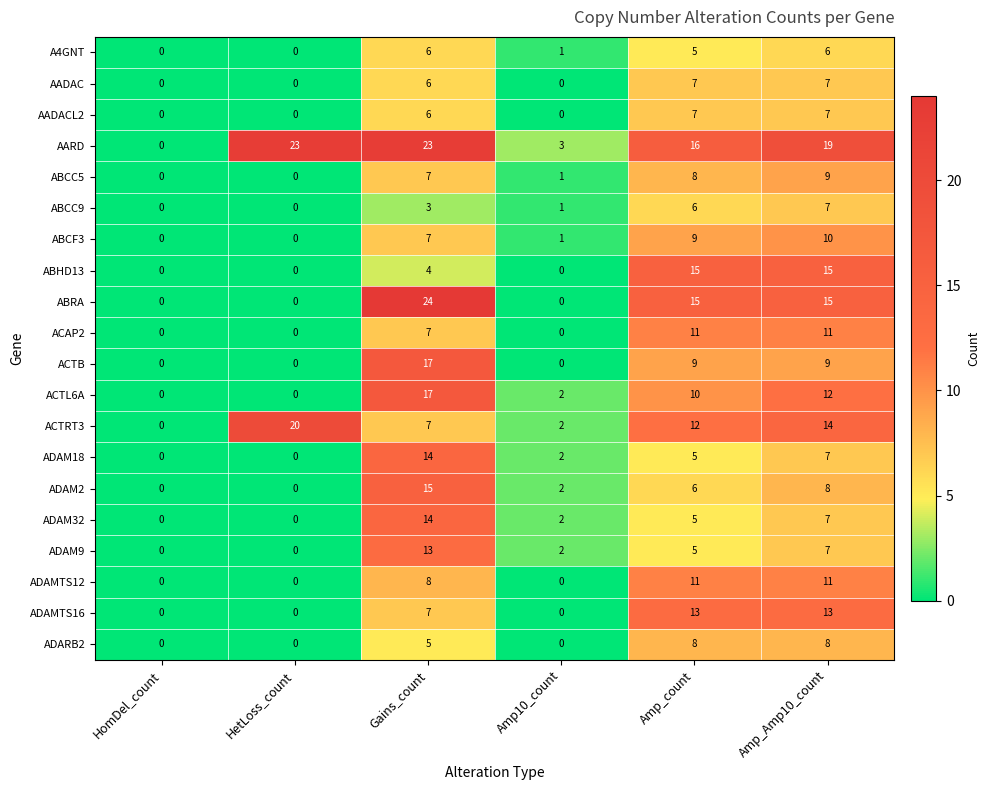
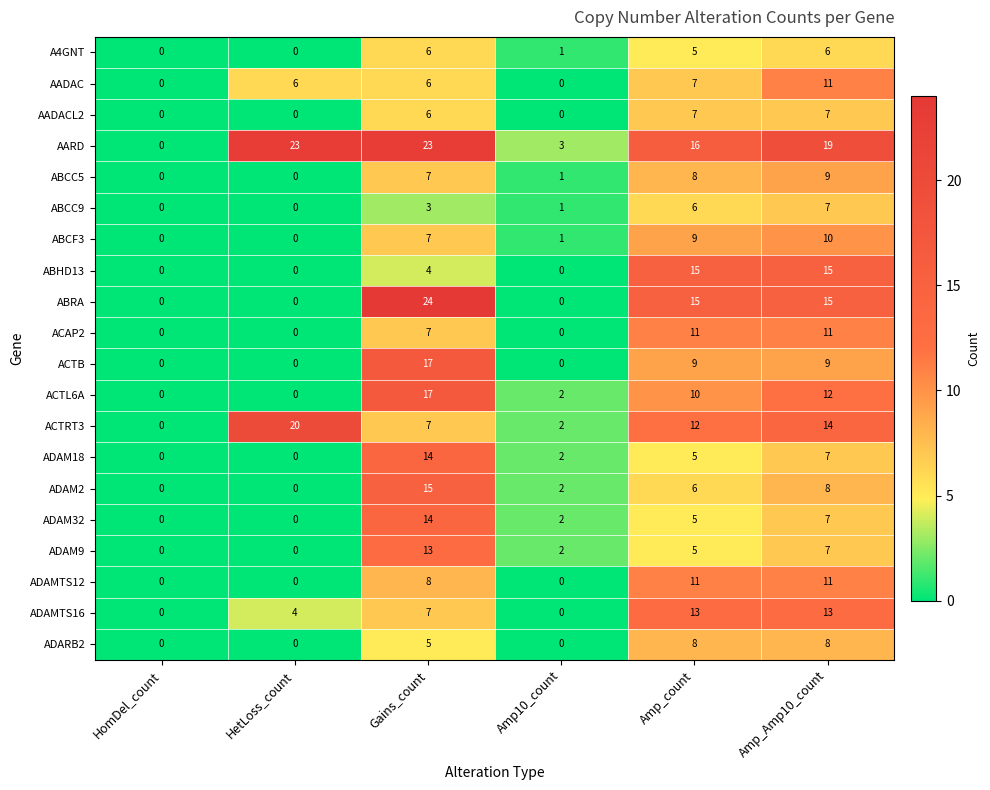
AADAC, HetLoss_count: 0 -> 6
AADAC, Amp_Amp10_count: 7 -> 11
ADAMTS16, HetLoss_count: 0 -> 4
